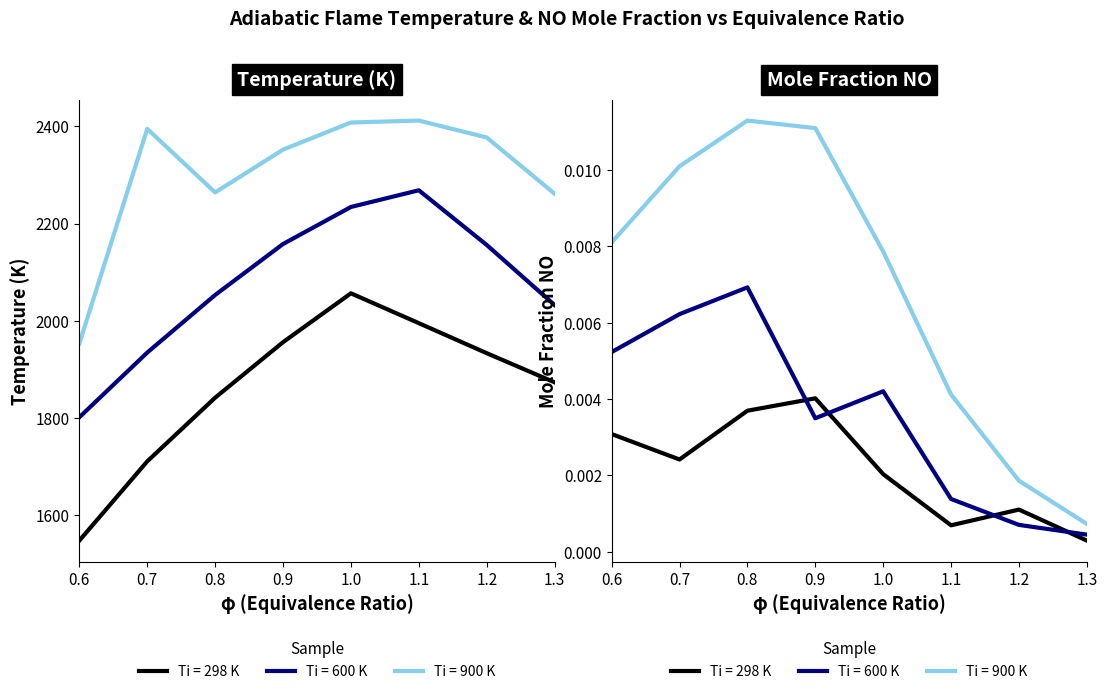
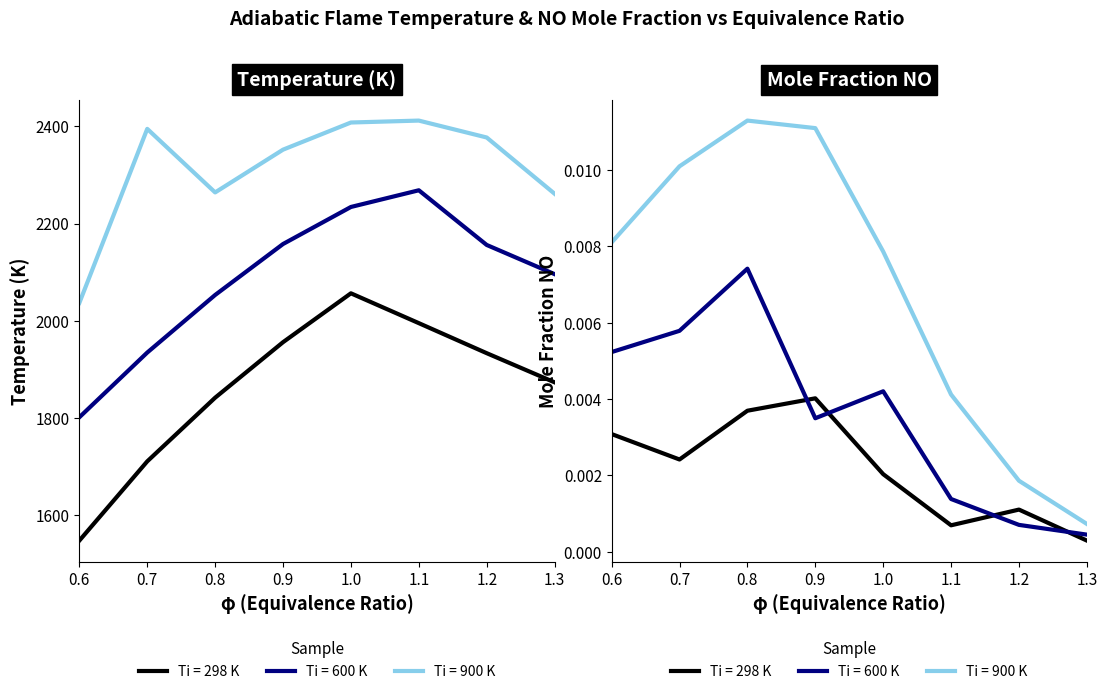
Temperature (K), Ti = 900 K, 0.6: 1950 -> 2040
Temperature (K), Ti = 600 K, 1.3: 2030 -> 2100
Mole Fraction NO, Ti = 600 K, 0.7: 0.0062 -> 0.0058
Mole Fraction NO, Ti = 600 K, 0.8: 0.0069 -> 0.0074
